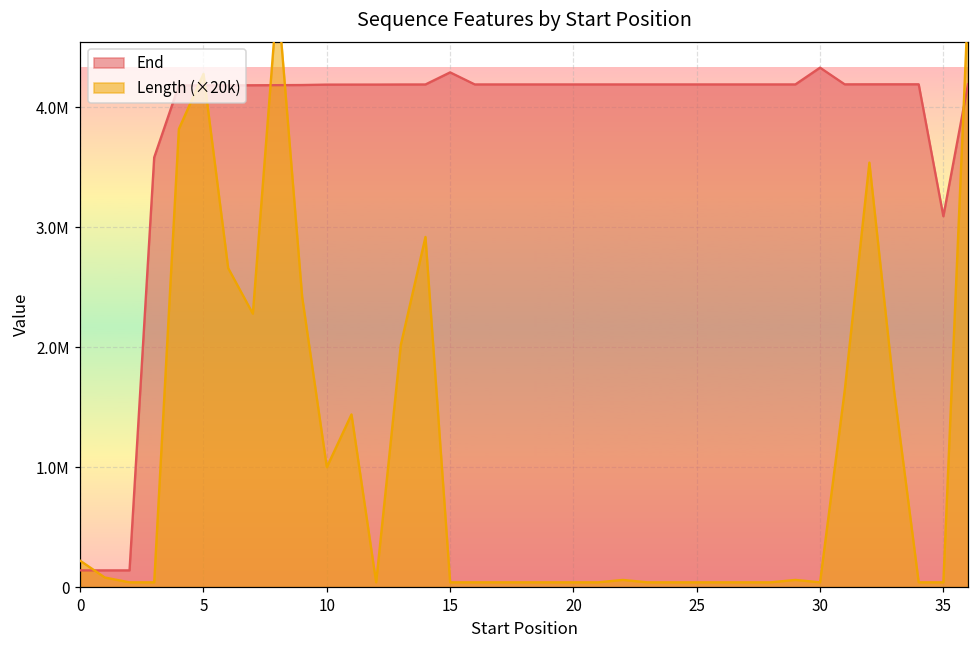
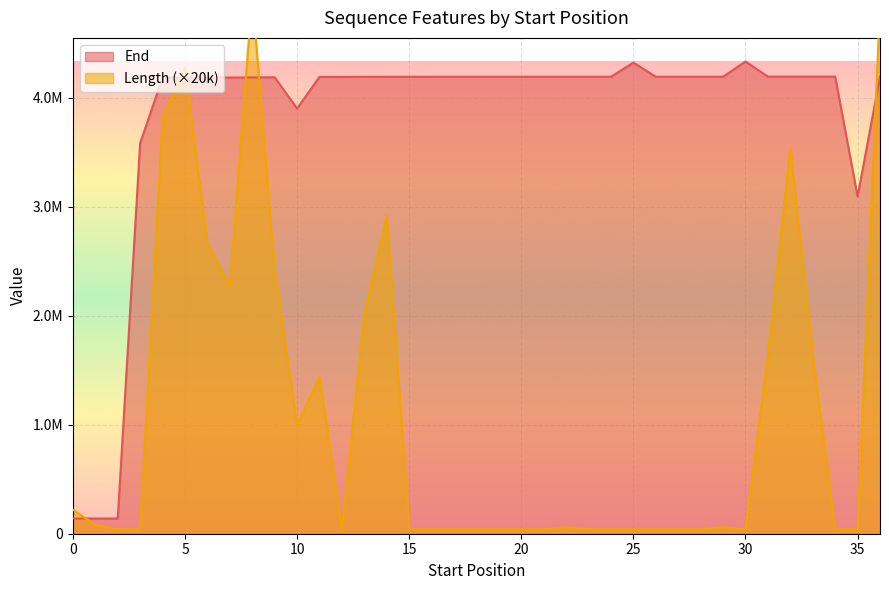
End, 10: 4190000 -> 3900000
End, 15: 4290000 -> 4190000
End, 25: 4190000 -> 4320000
